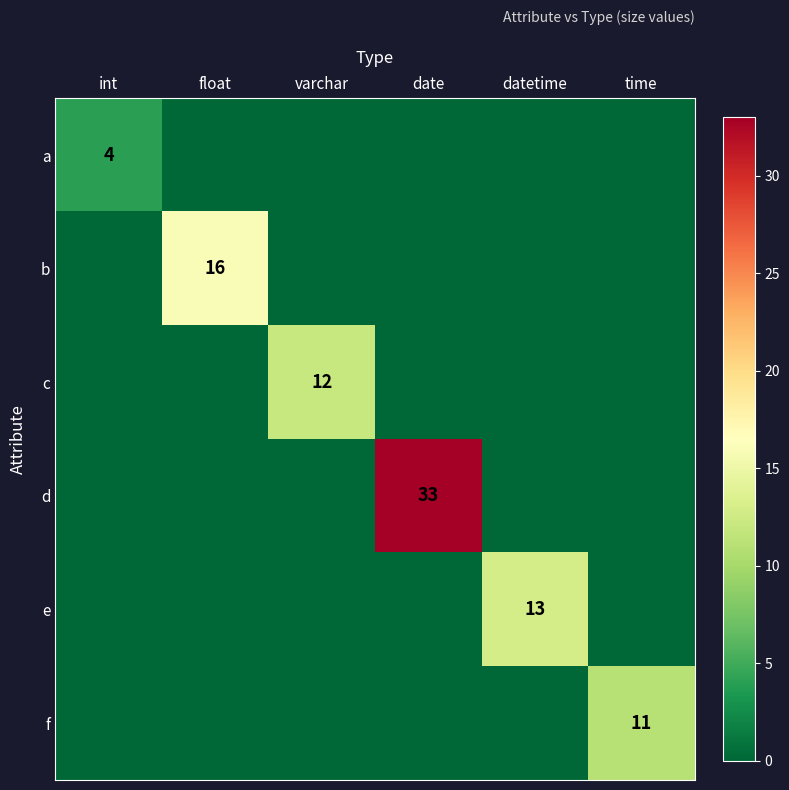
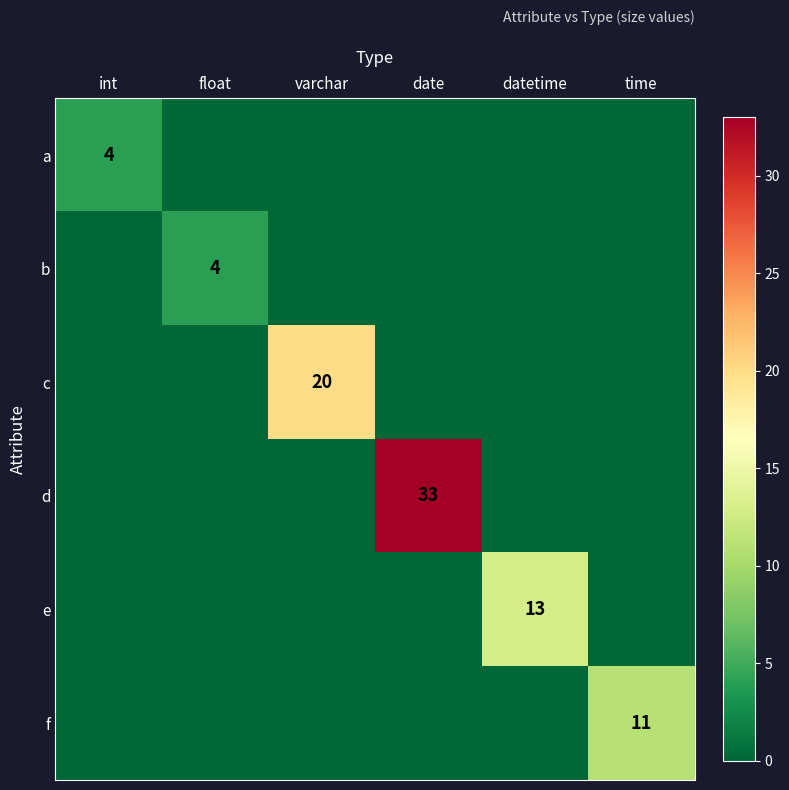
b, float: 16 -> 4
c, varchar: 12 -> 20
